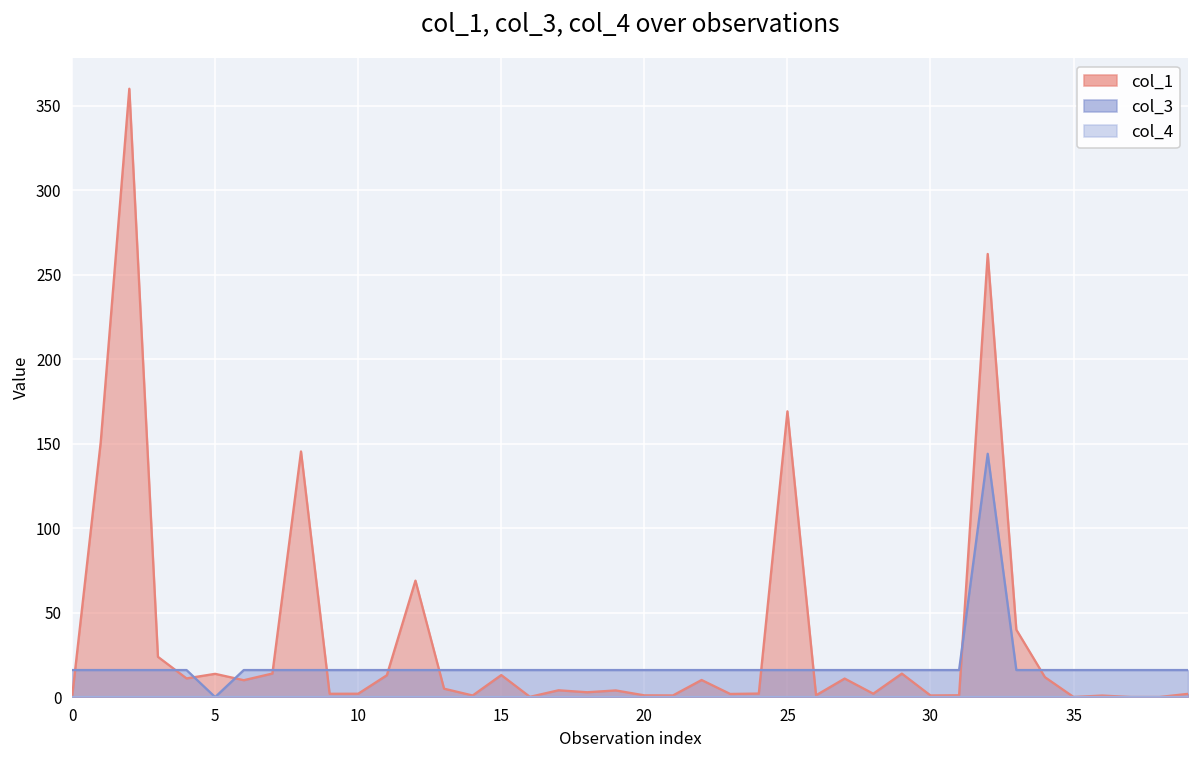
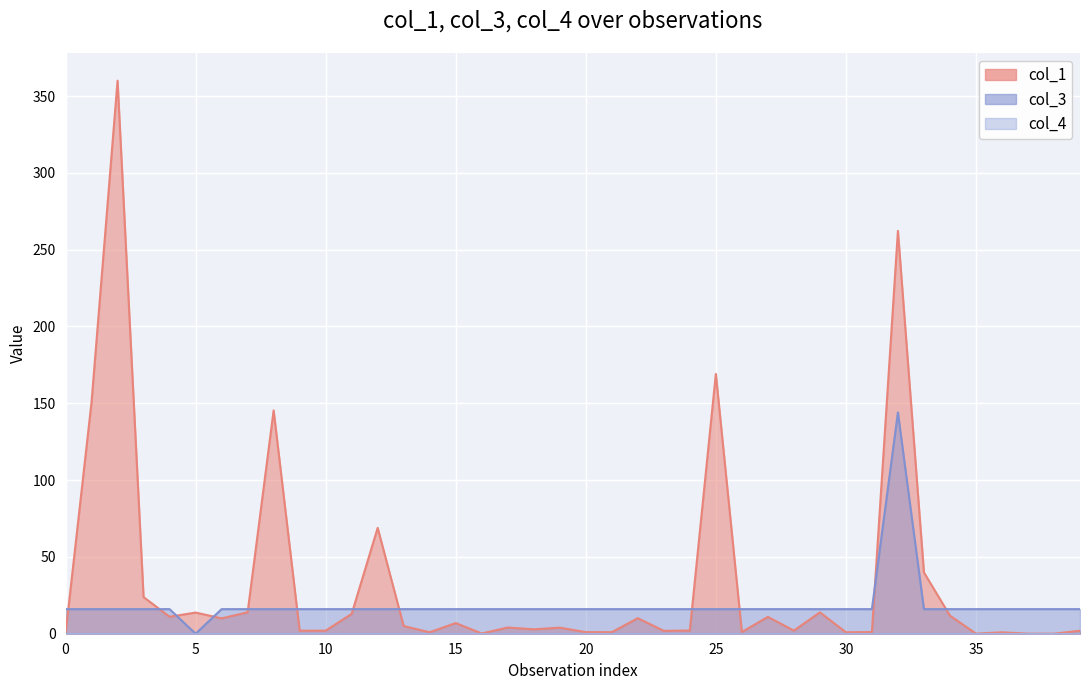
col_1, 15: 13 -> 7
